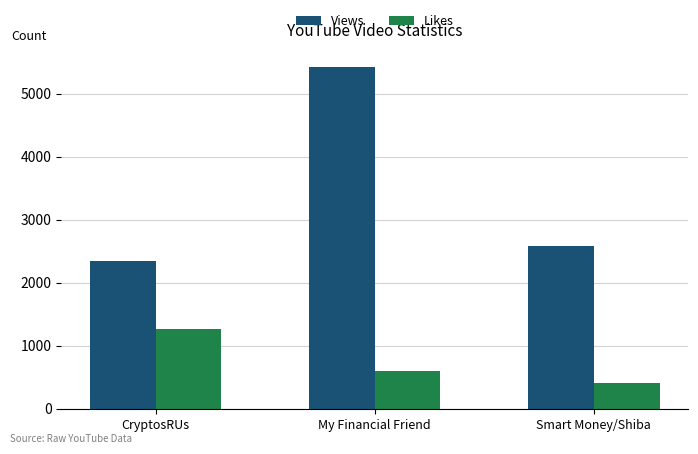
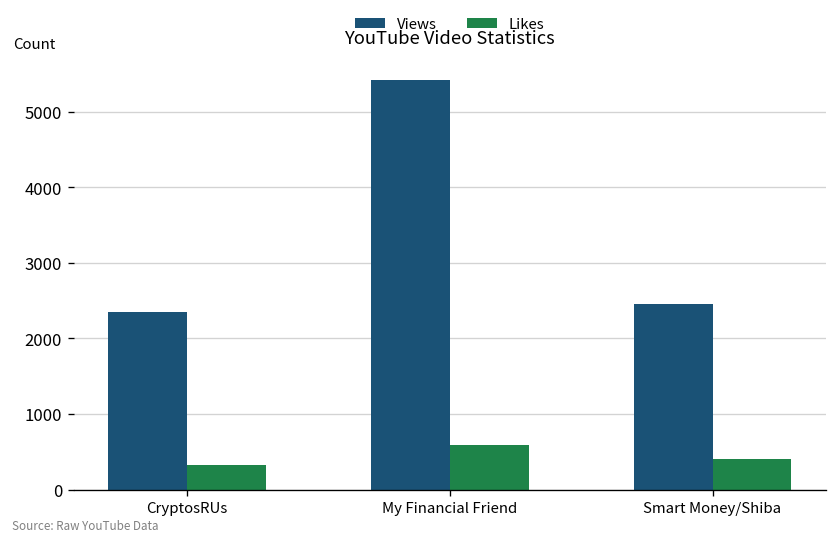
Likes, CryptosRUs: 1300 -> 300
Views, Smart Money/Shiba: 2600 -> 2400
